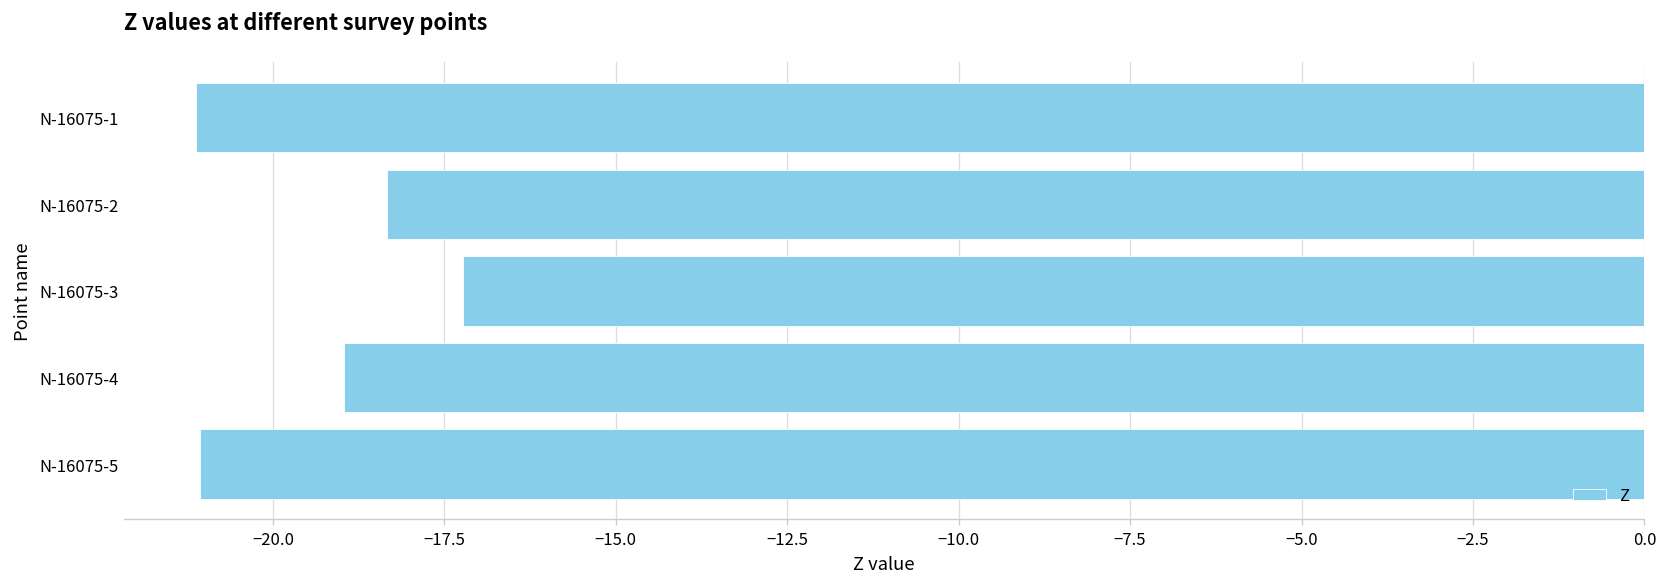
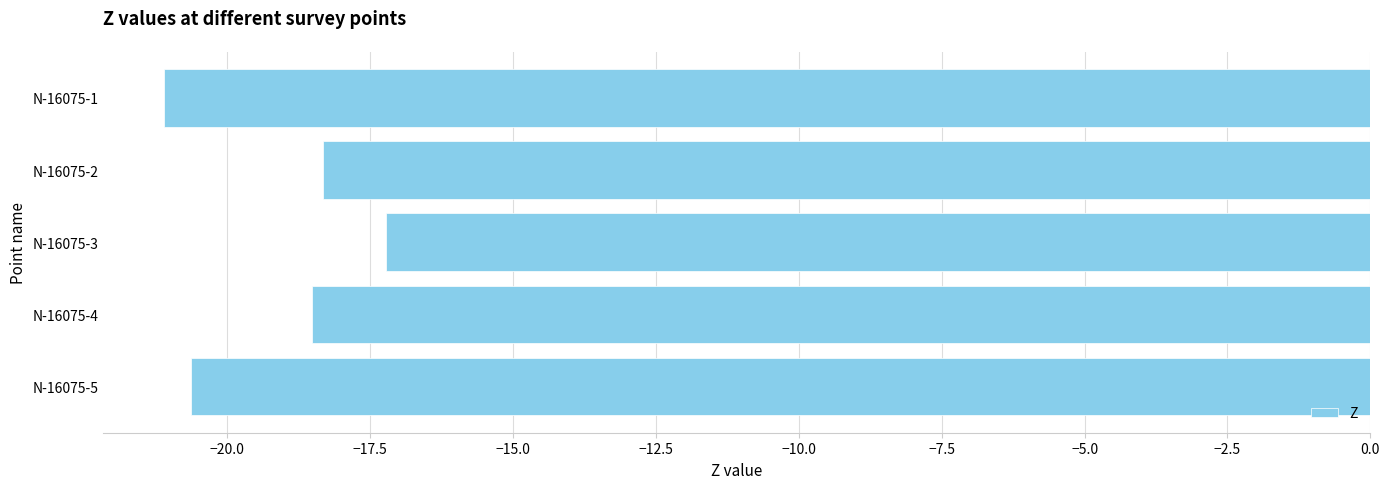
N-16075-4: -19.0 -> -18.5
N-16075-5: -21.1 -> -20.6
